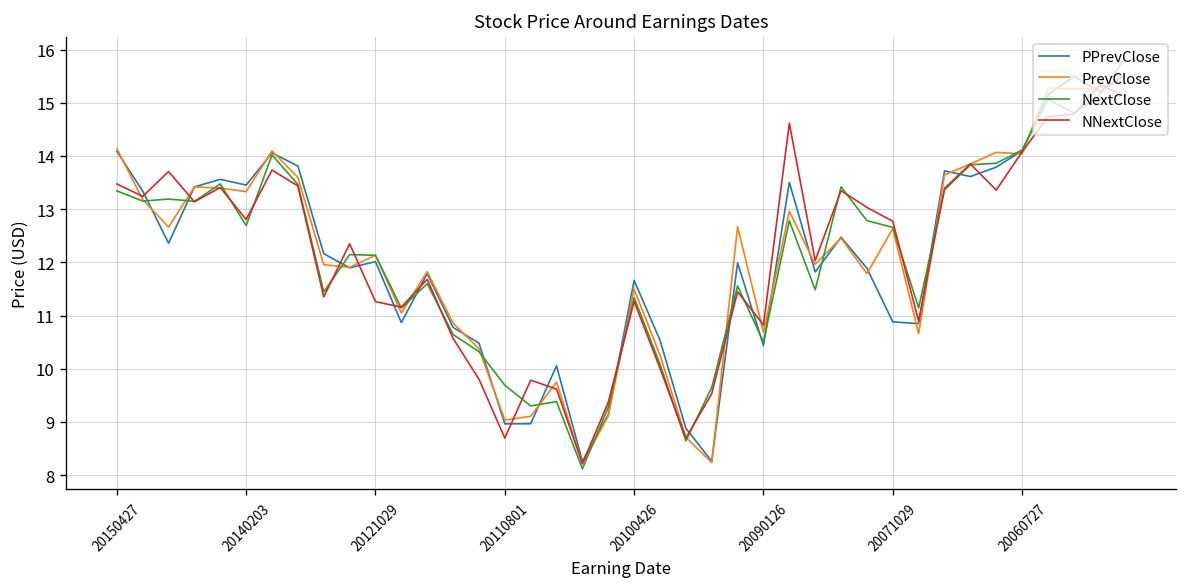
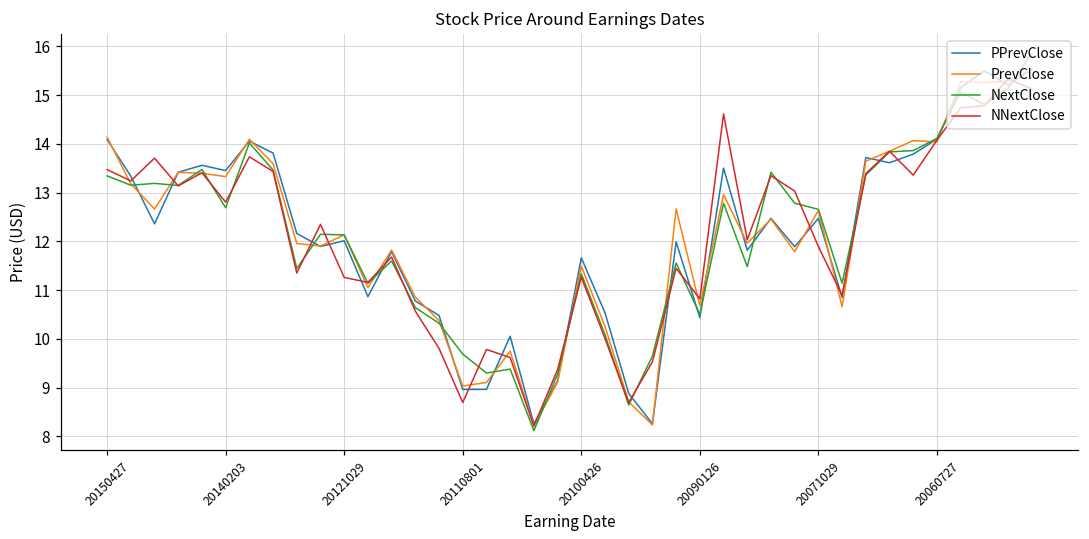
PPrevClose, 20071029: 10.9 -> 12.5
NNextClose, 20071029: 12.8 -> 11.9
